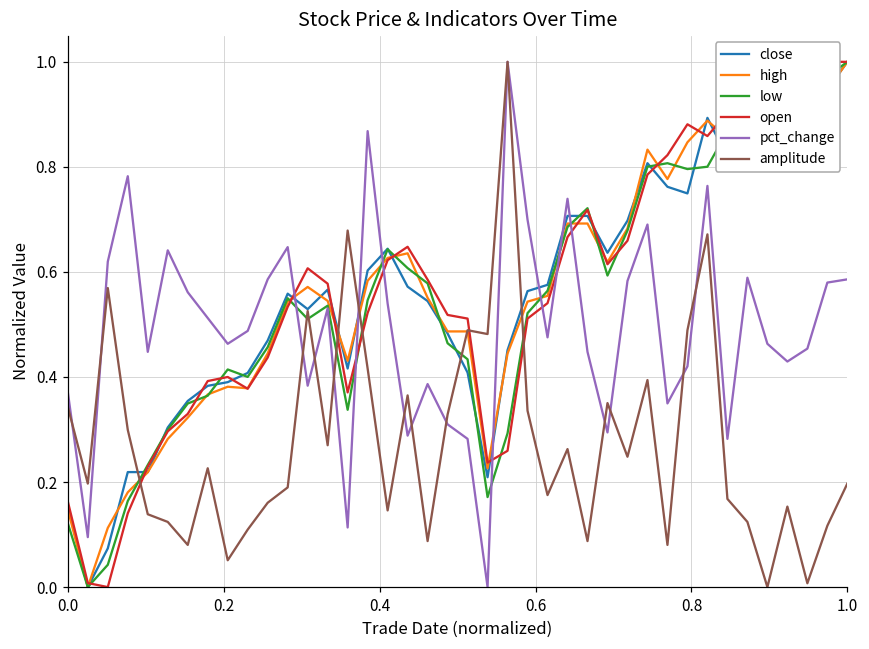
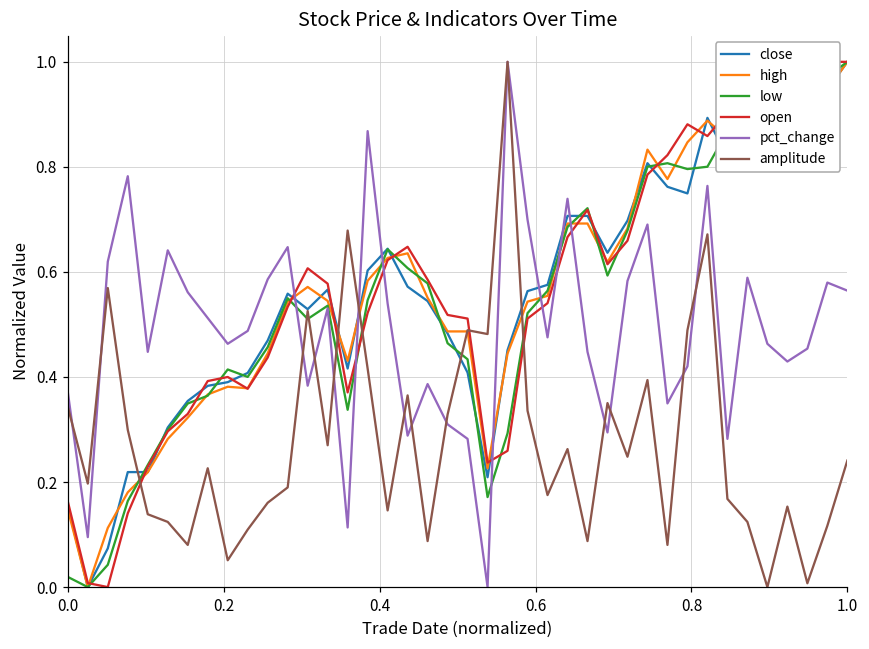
low, 0.0: 0.12 -> 0.02
pct_change, 1.0: 0.59 -> 0.56
amplitude, 1.0: 0.20 -> 0.24
